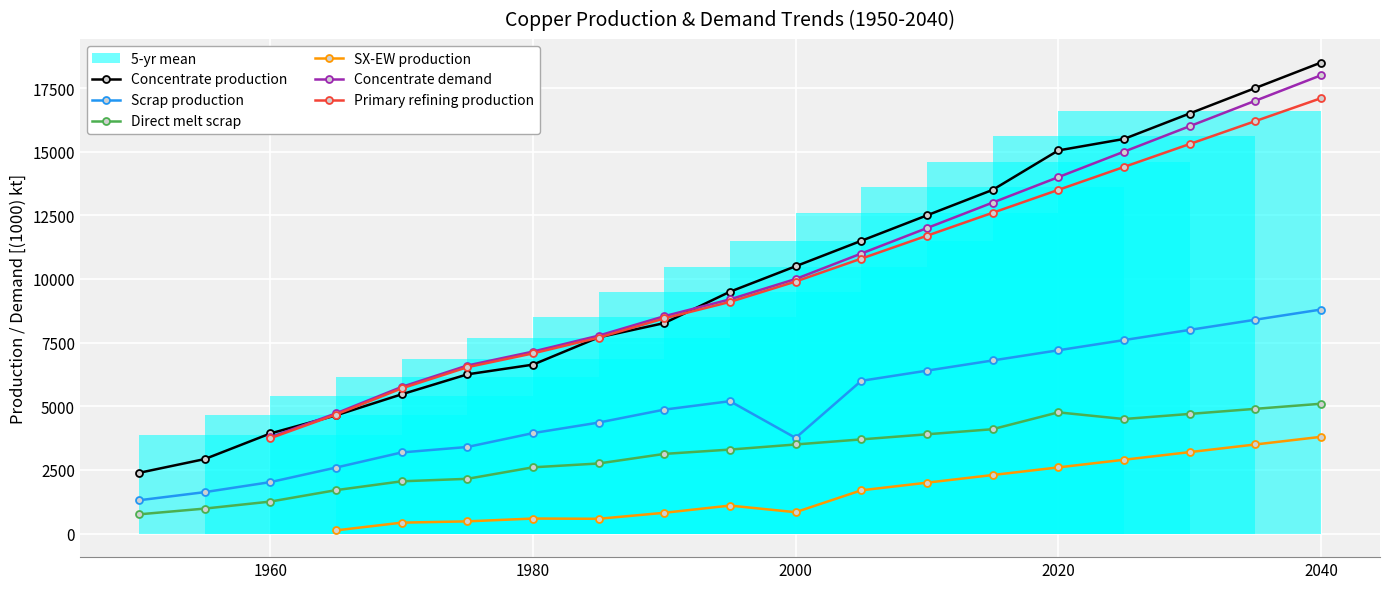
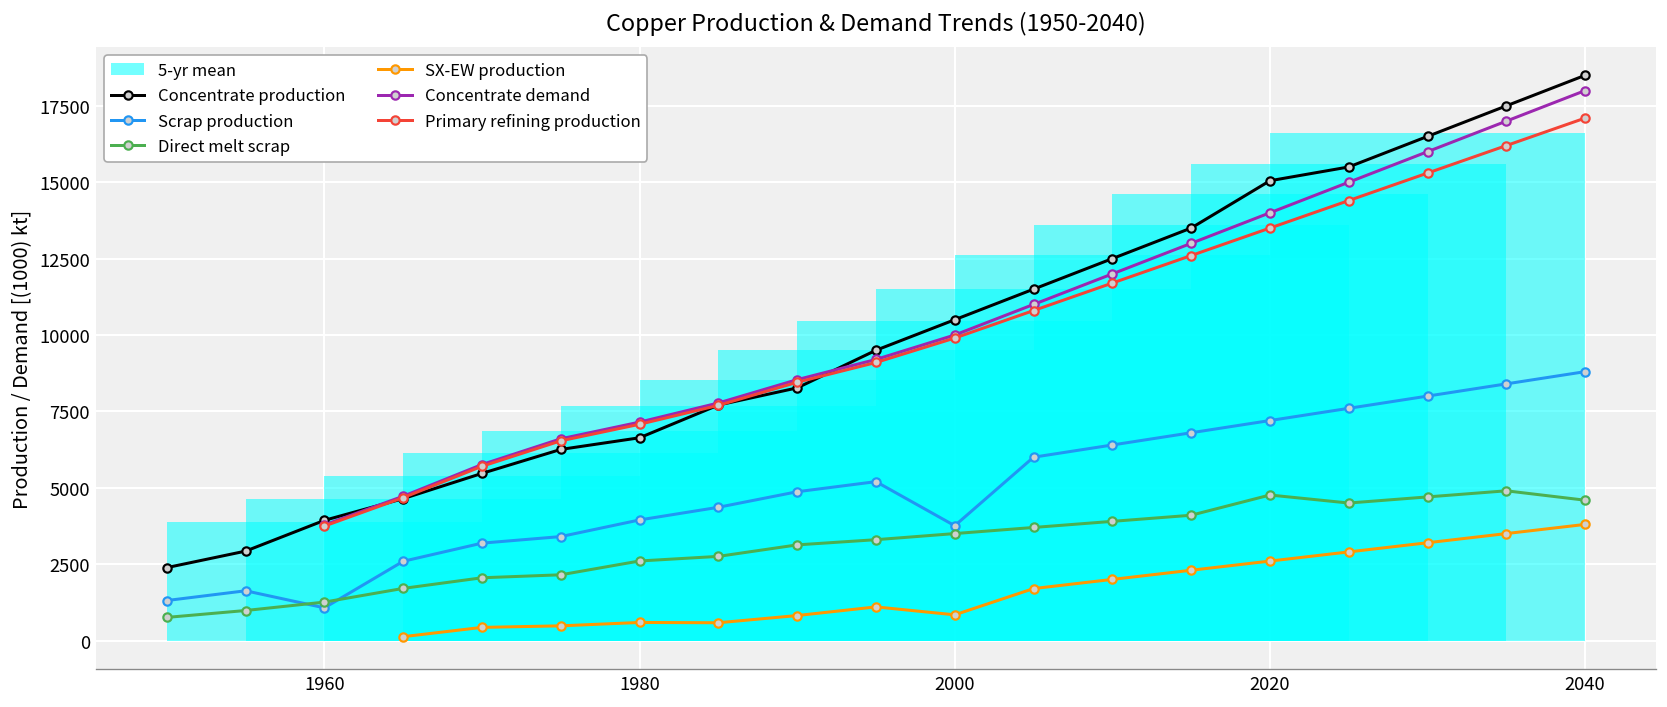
Scrap production, 1960: 2000 -> 1100
Direct melt scrap, 2040: 5100 -> 4600
